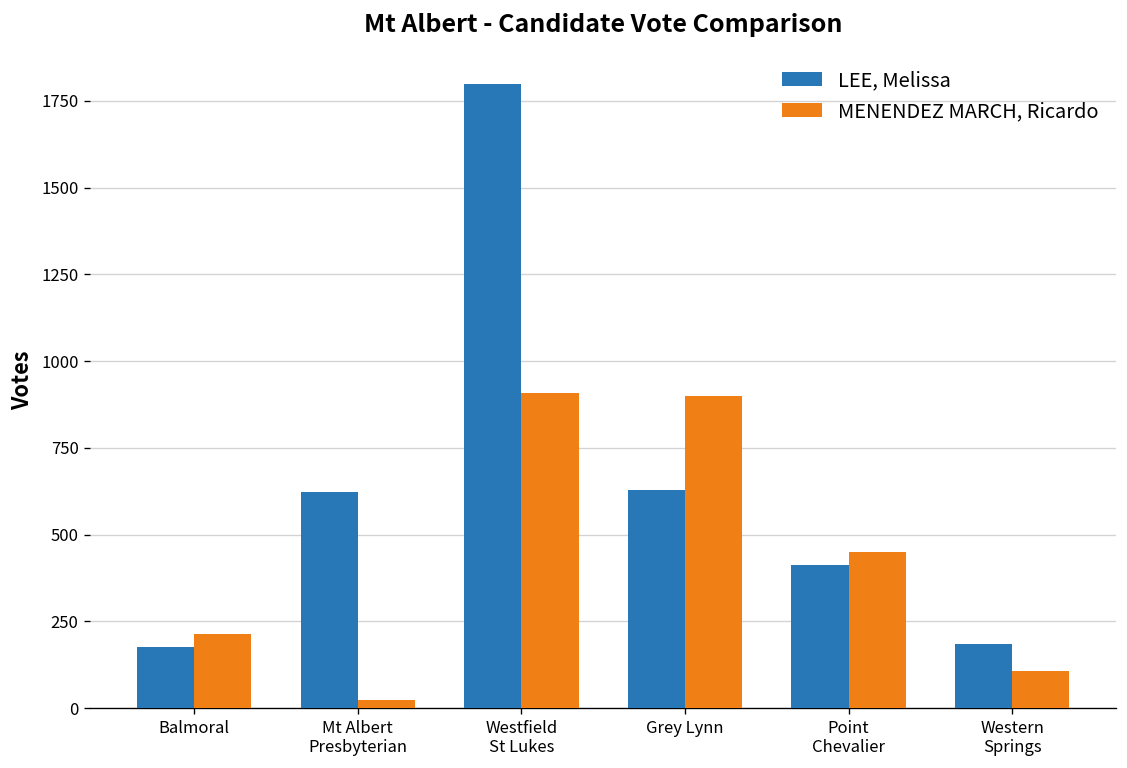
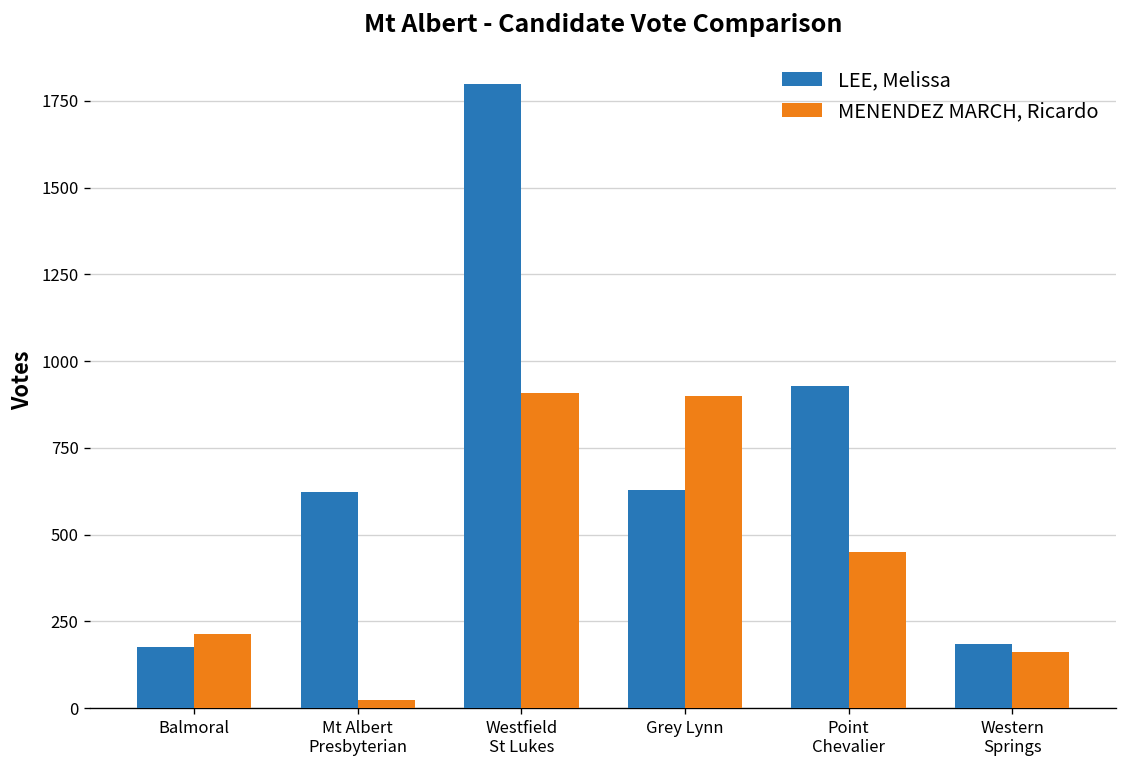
LEE, Melissa, Point Chevalier: 410 -> 930
MENENDEZ MARCH, Ricardo, Western Springs: 110 -> 160
